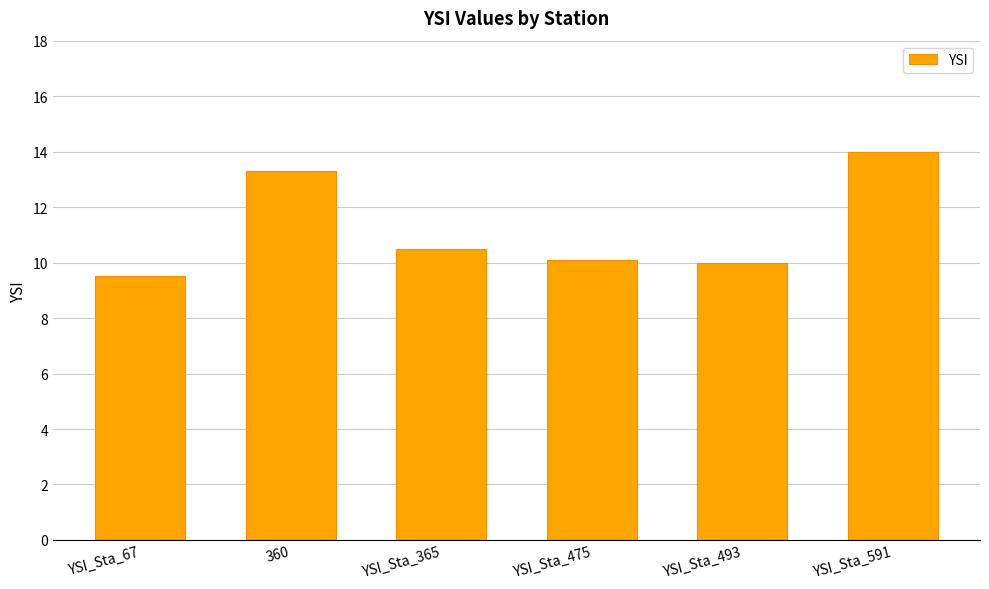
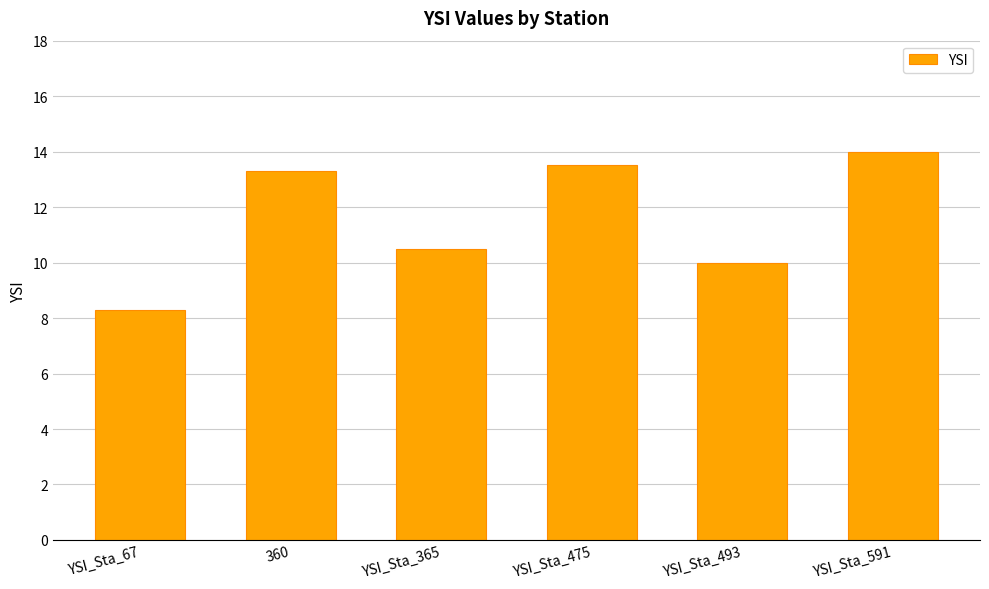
YSI_Sta_67: 9.5 -> 8.3
YSI_Sta_475: 10.1 -> 13.5
